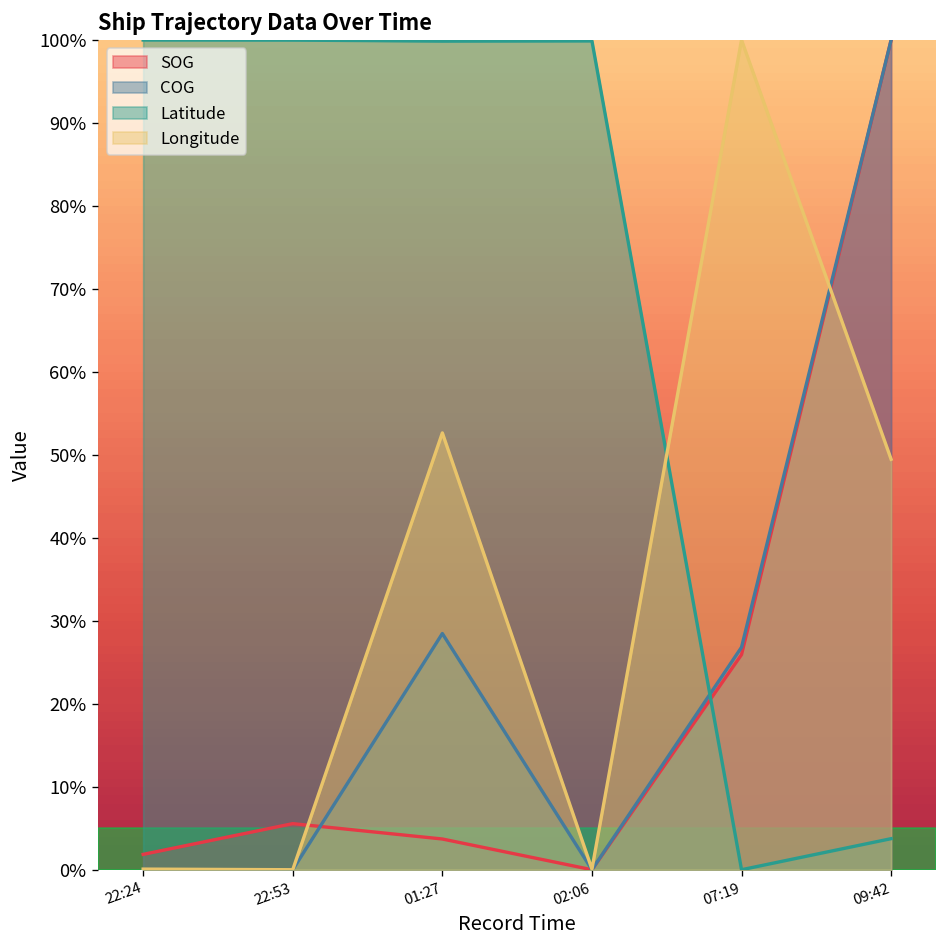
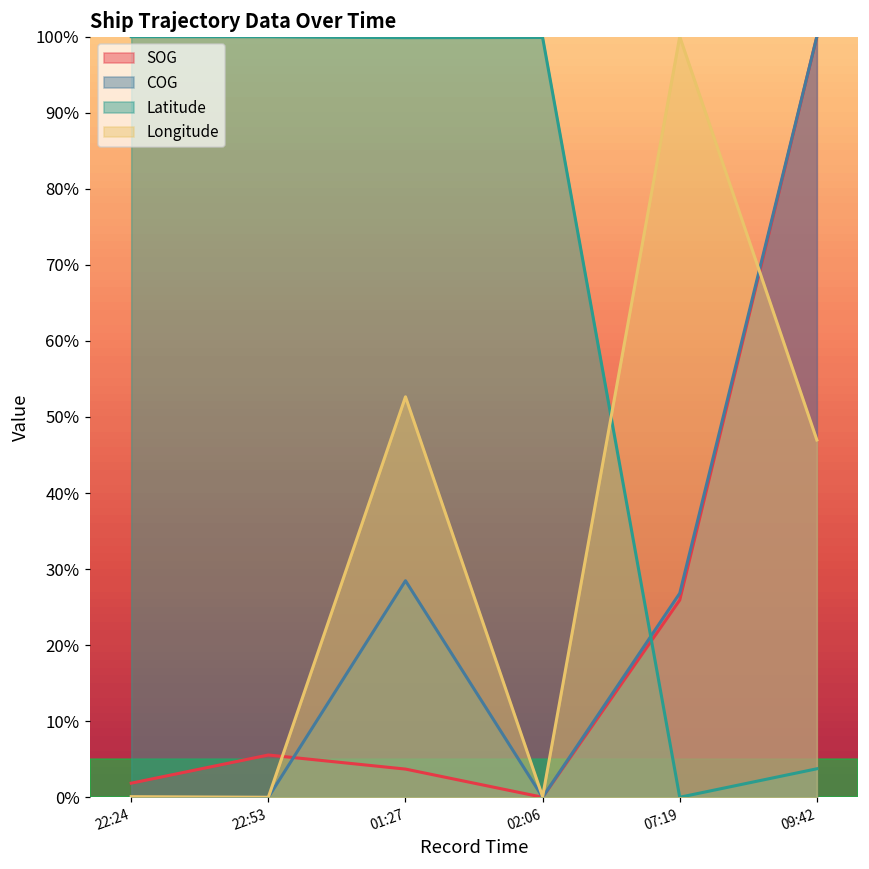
Longitude, 09:42: 49% -> 47%
